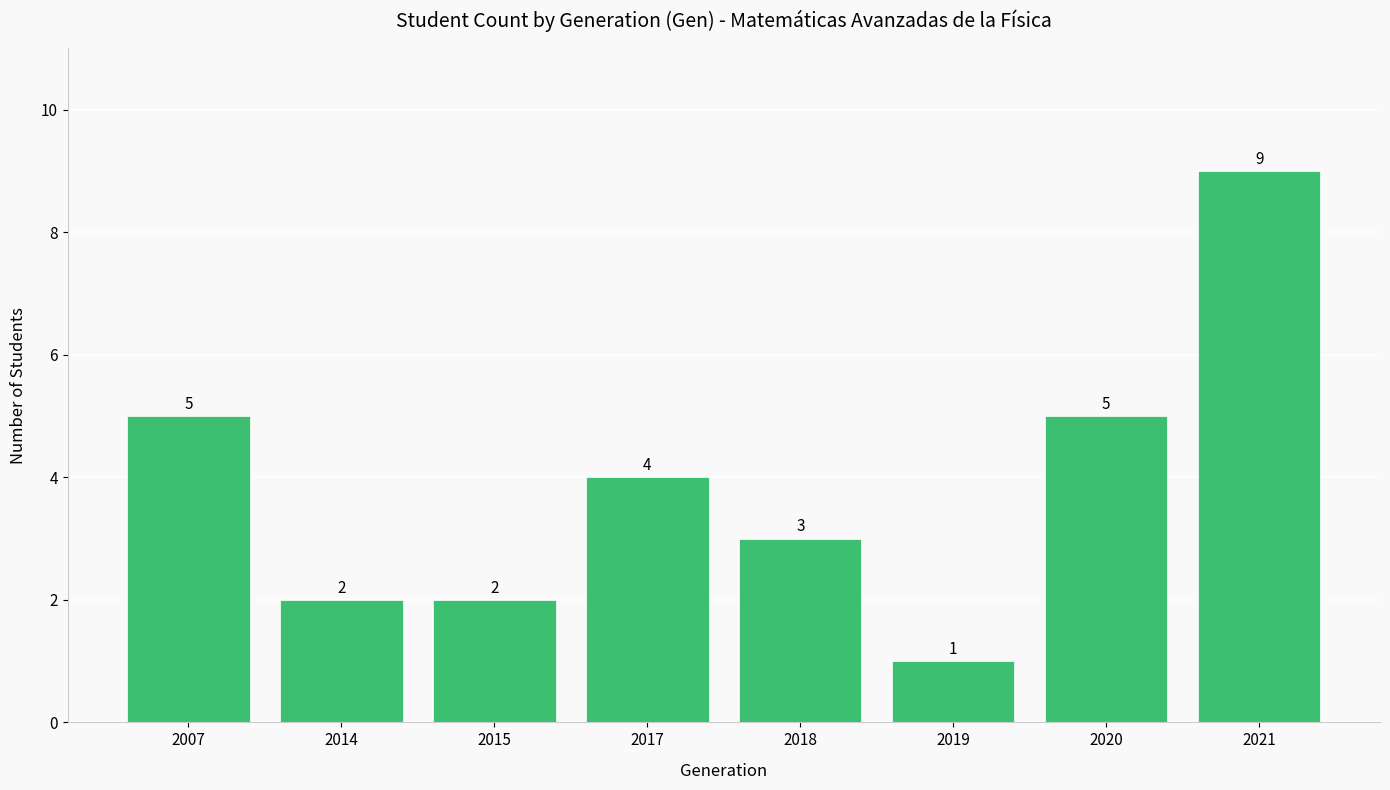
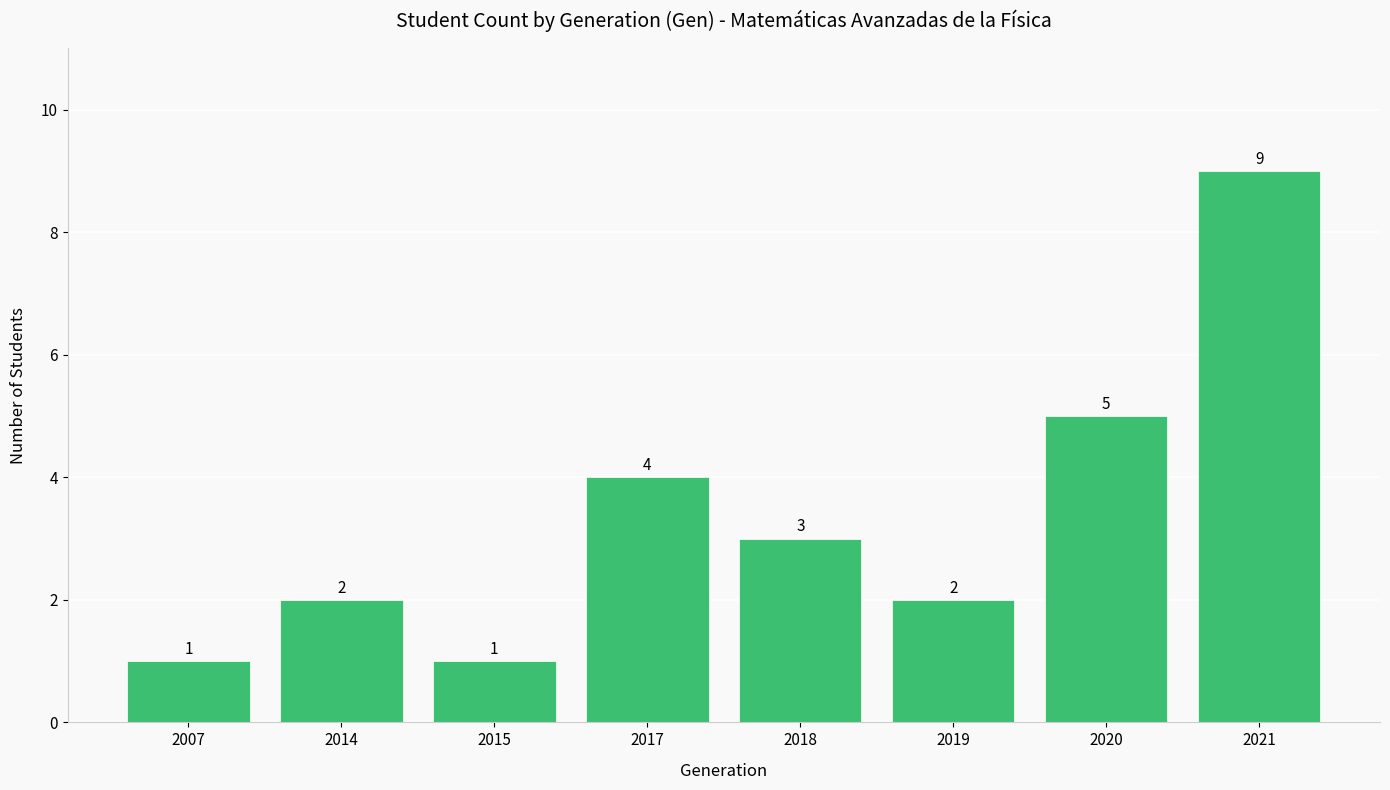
2007: 5 -> 1
2015: 2 -> 1
2019: 1 -> 2
